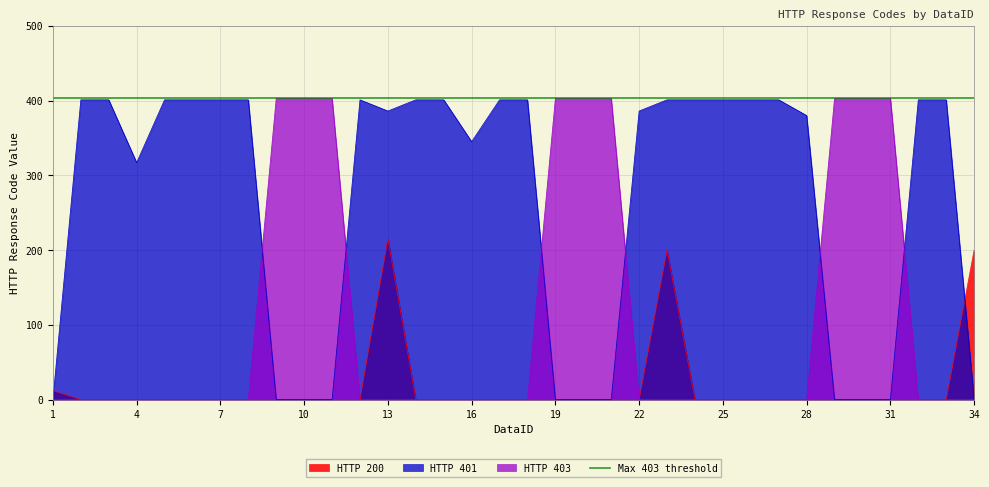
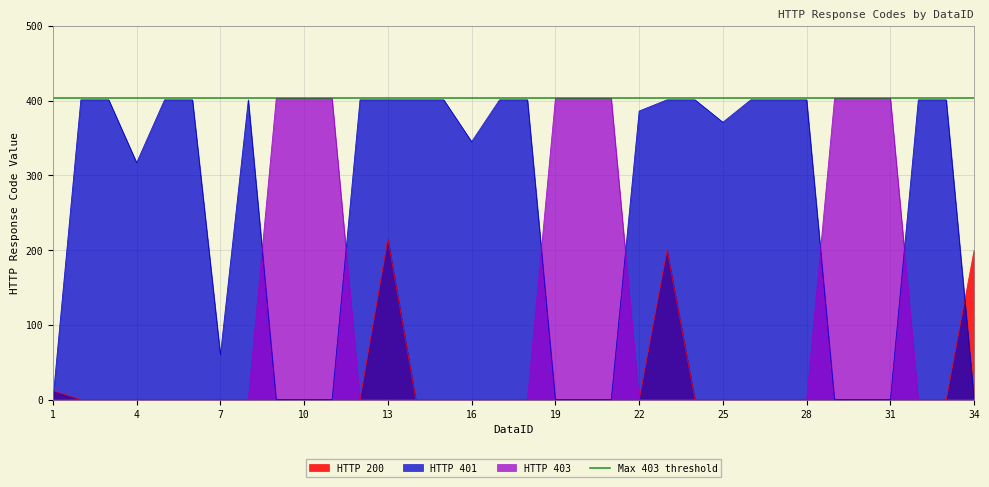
HTTP 401, 7: 400 -> 60
HTTP 401, 13: 390 -> 400
HTTP 401, 25: 400 -> 370
HTTP 401, 28: 380 -> 400
